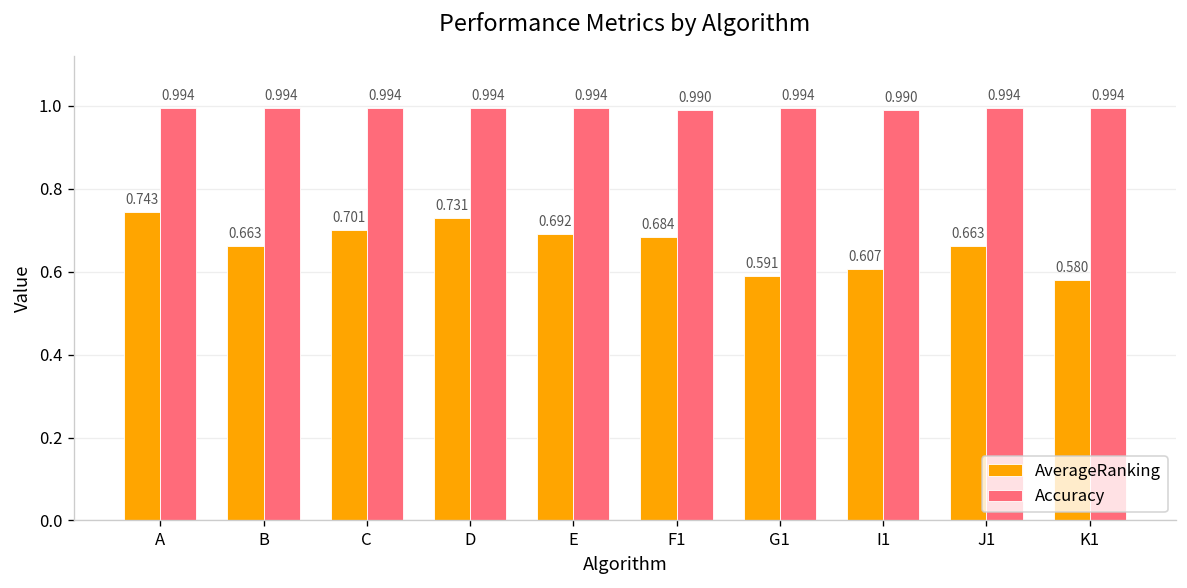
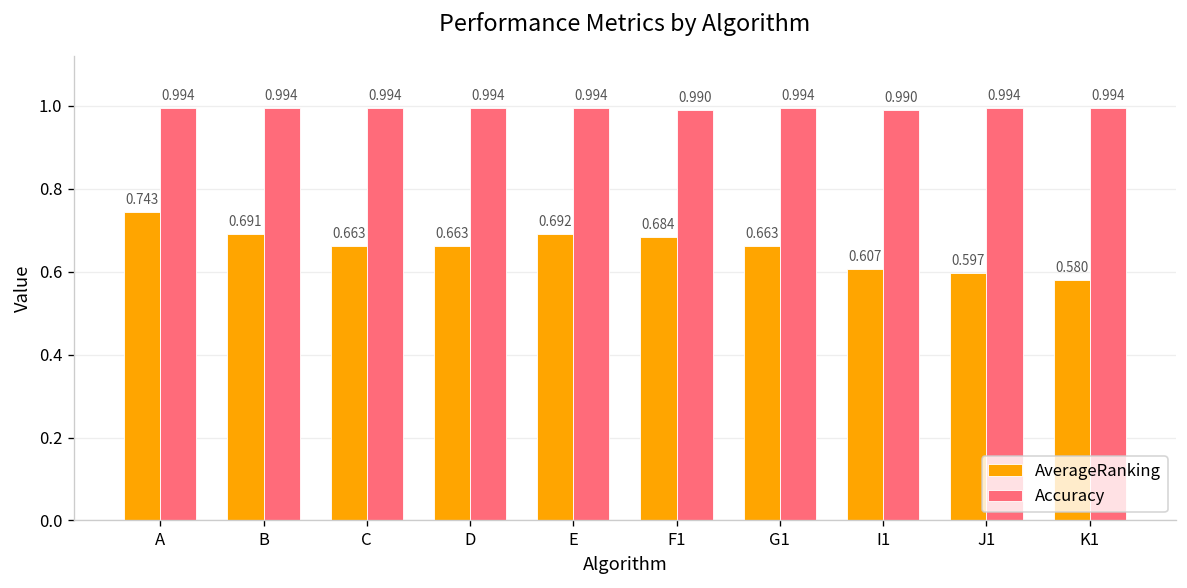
AverageRanking, B: 0.663 -> 0.691
AverageRanking, C: 0.701 -> 0.663
AverageRanking, D: 0.731 -> 0.663
AverageRanking, G1: 0.591 -> 0.663
AverageRanking, J1: 0.663 -> 0.597
